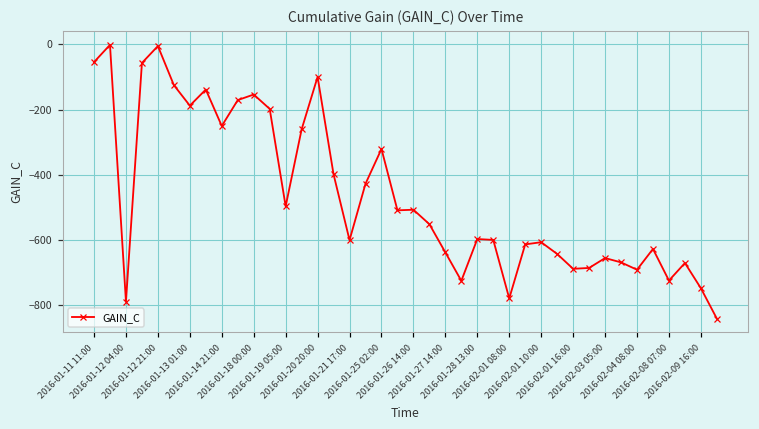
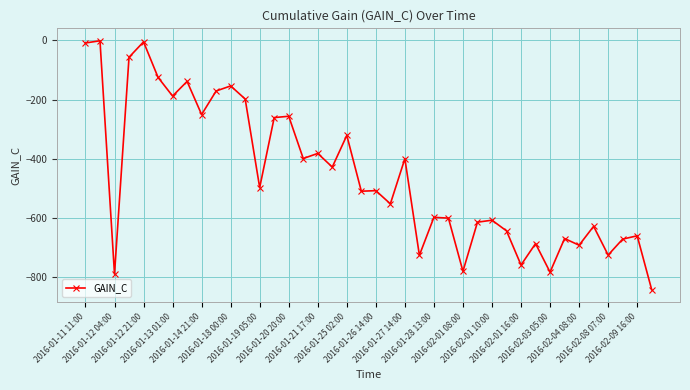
2016-01-11 11:00: -50 -> -10
2016-01-20 20:00: -100 -> -260
2016-01-21 17:00: -600 -> -380
2016-01-27 14:00: -640 -> -400
2016-02-01 16:00: -690 -> -760
2016-02-03 05:00: -660 -> -780
2016-02-09 16:00: -750 -> -660
